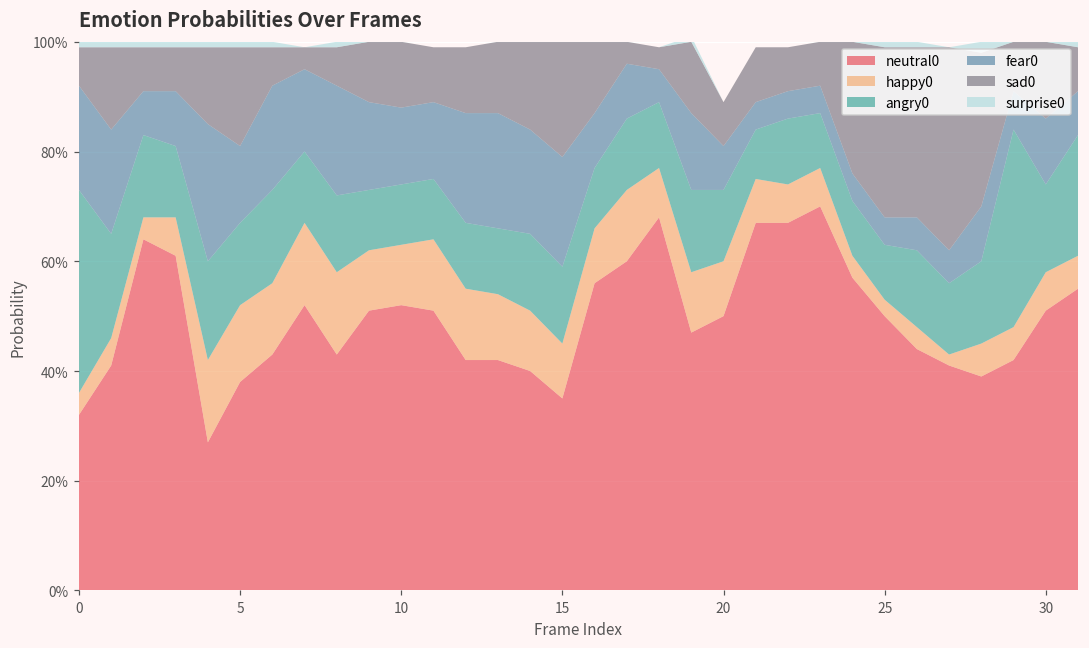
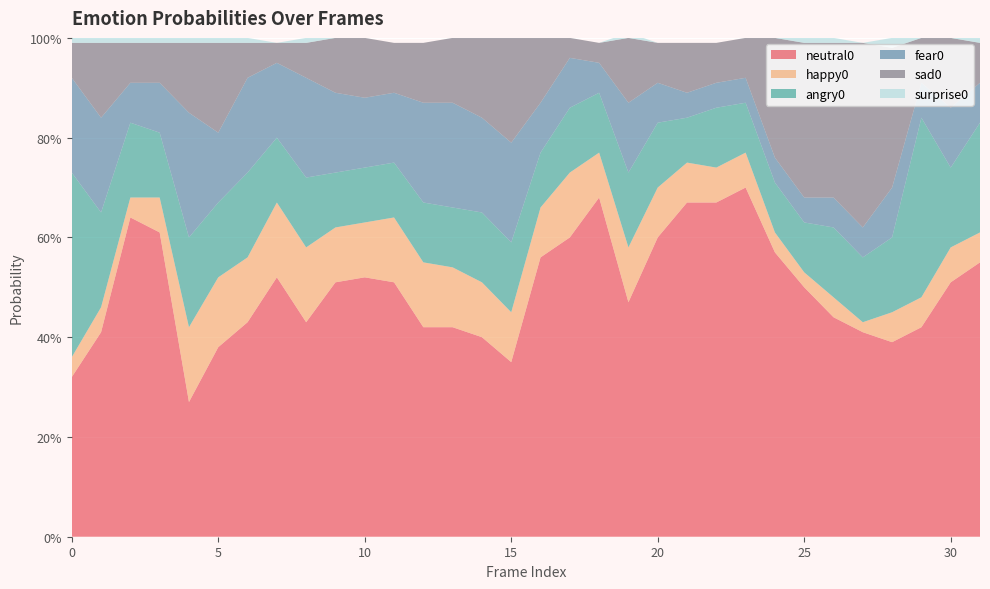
neutral0, 20: 50% -> 60%
